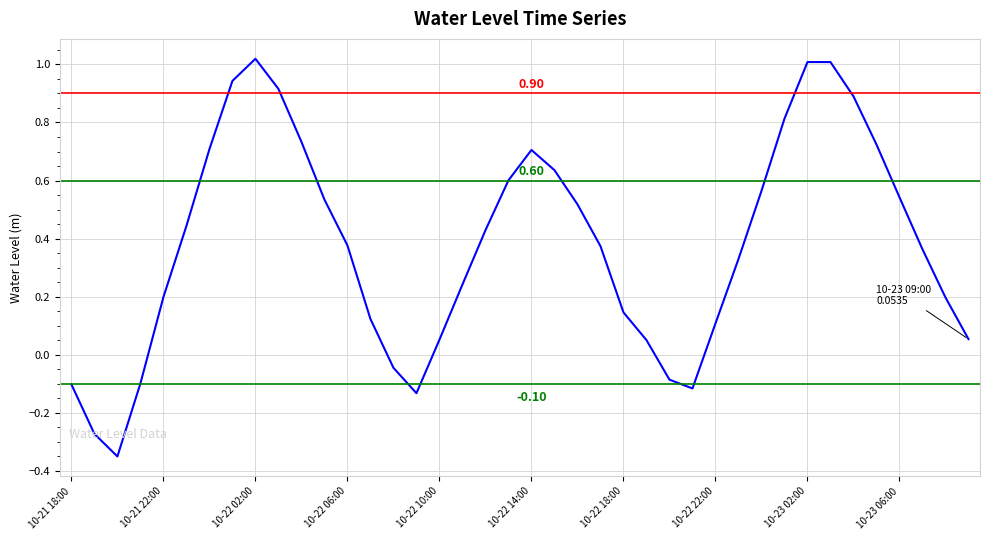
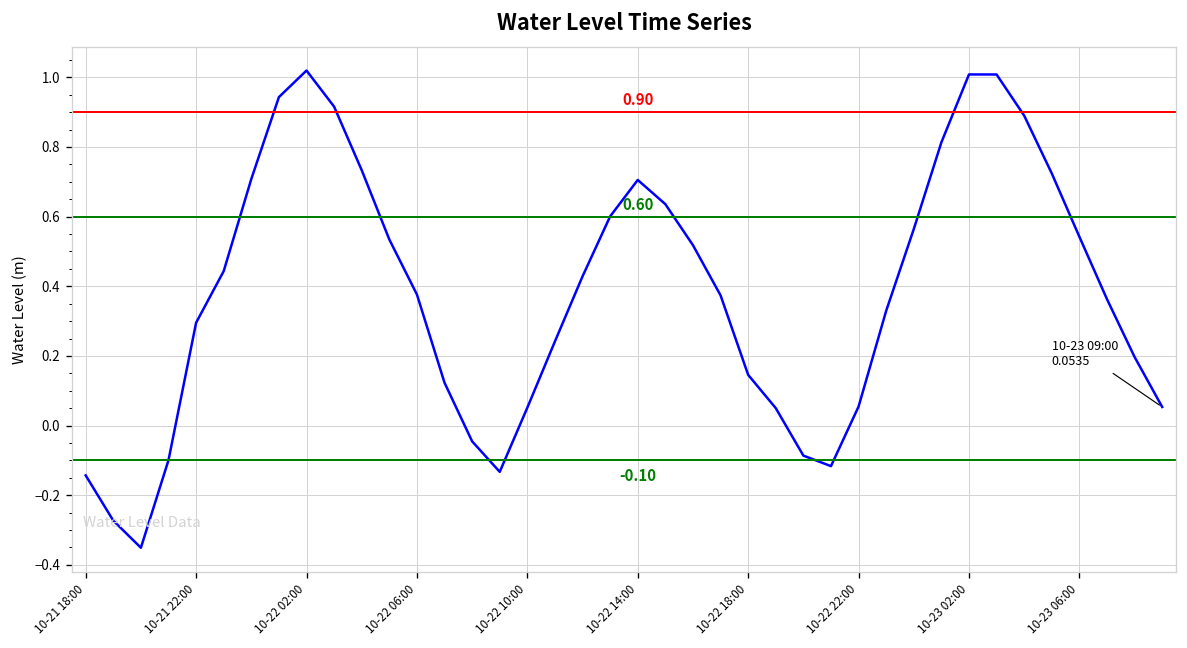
10-21 18:00: -0.10 -> -0.14
10-21 22:00: 0.20 -> 0.30
10-22 22:00: 0.11 -> 0.05
